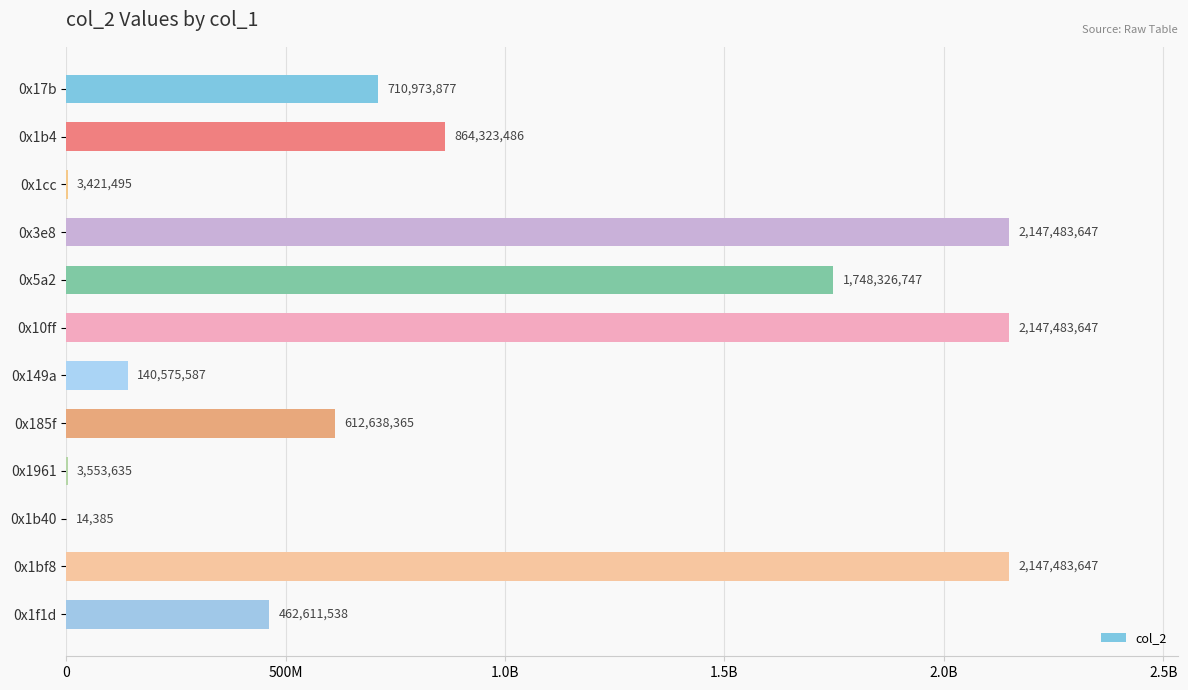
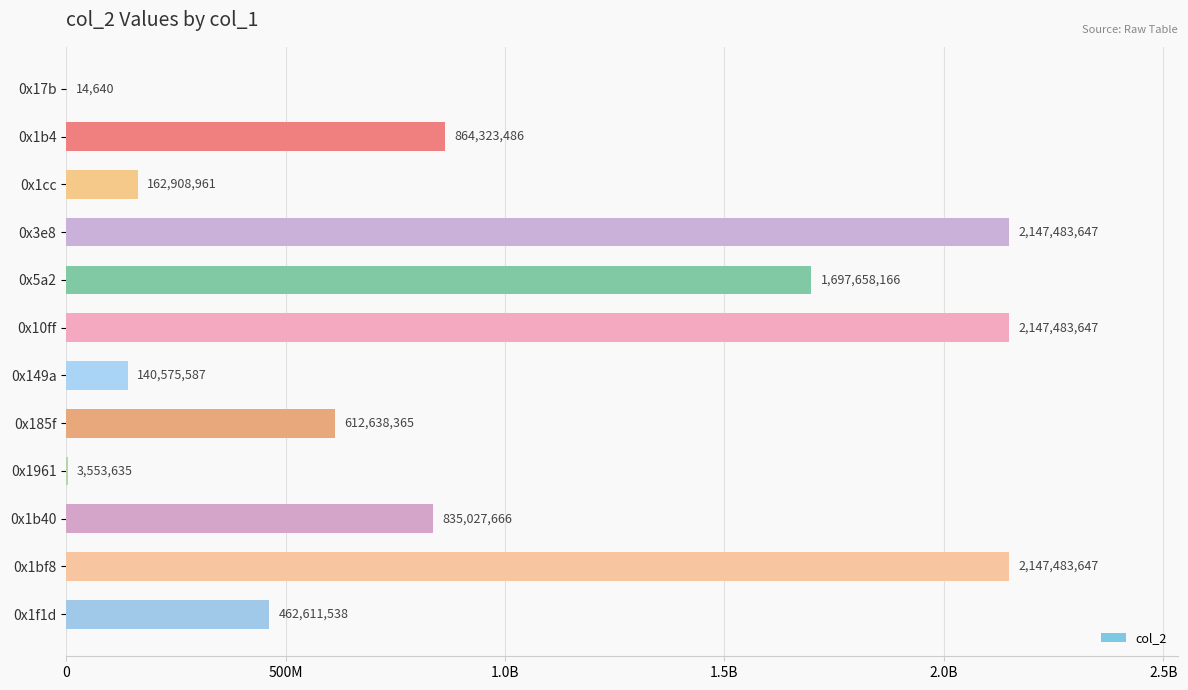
0x17b: 710,973,877 -> 14,640
0x1cc: 3,421,495 -> 162,908,961
0x5a2: 1,748,326,747 -> 1,697,658,166
0x1b40: 14,385 -> 835,027,666
